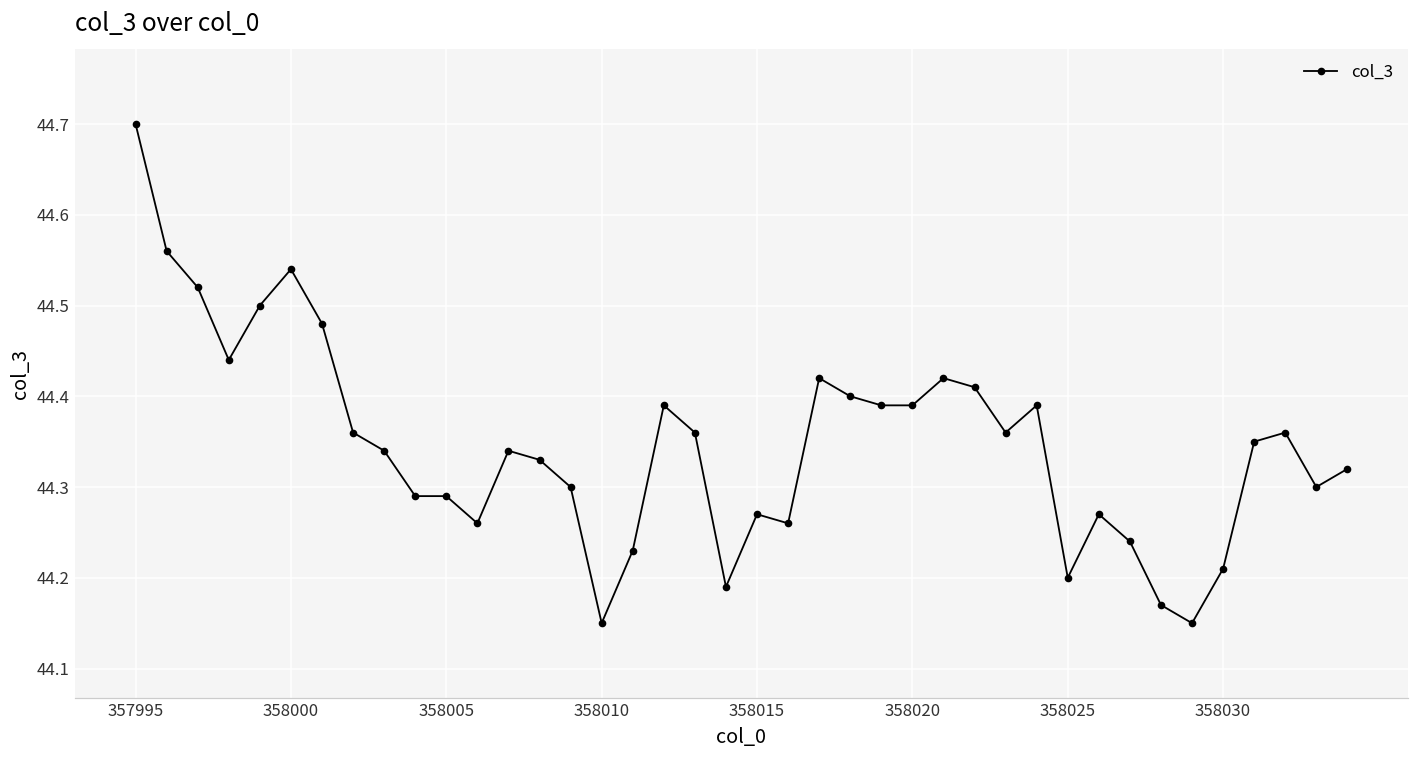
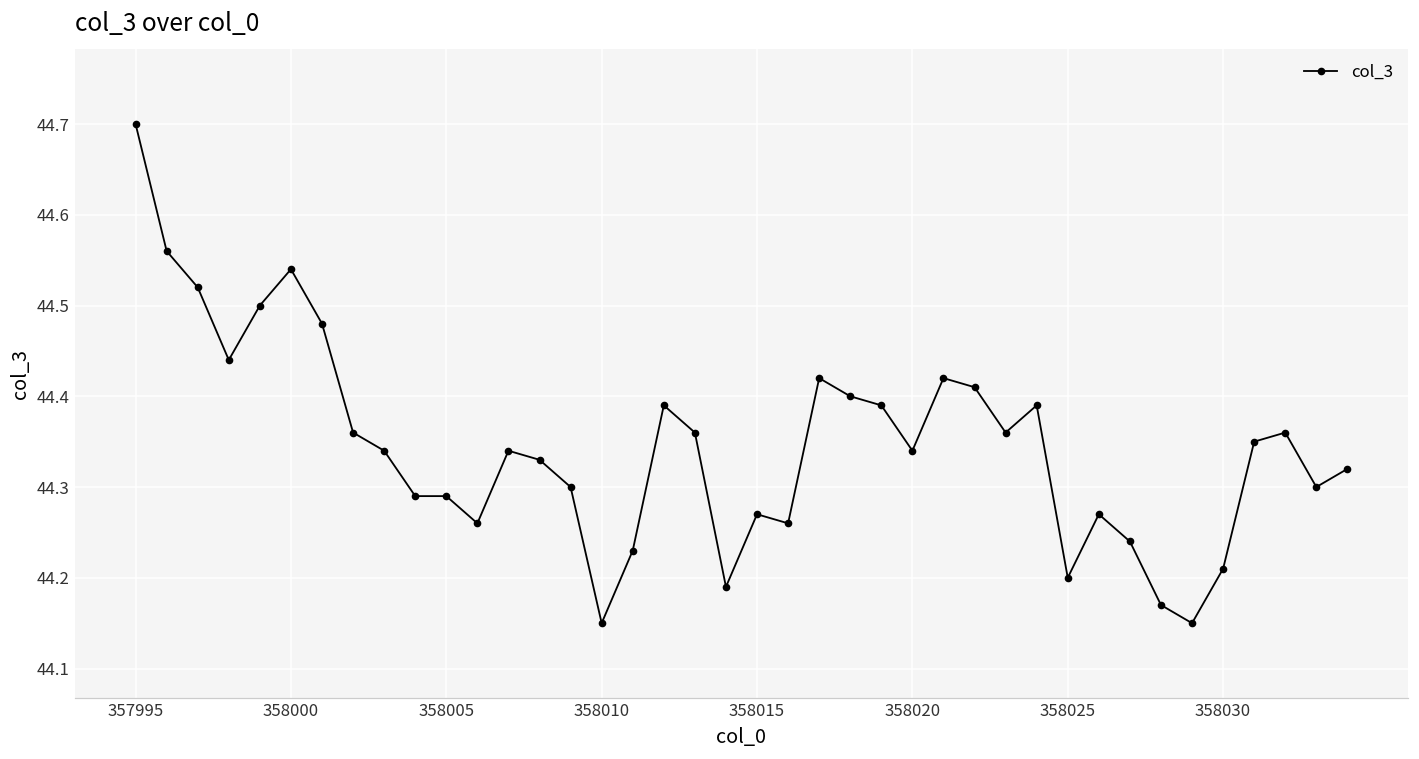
358020: 44.39 -> 44.34
